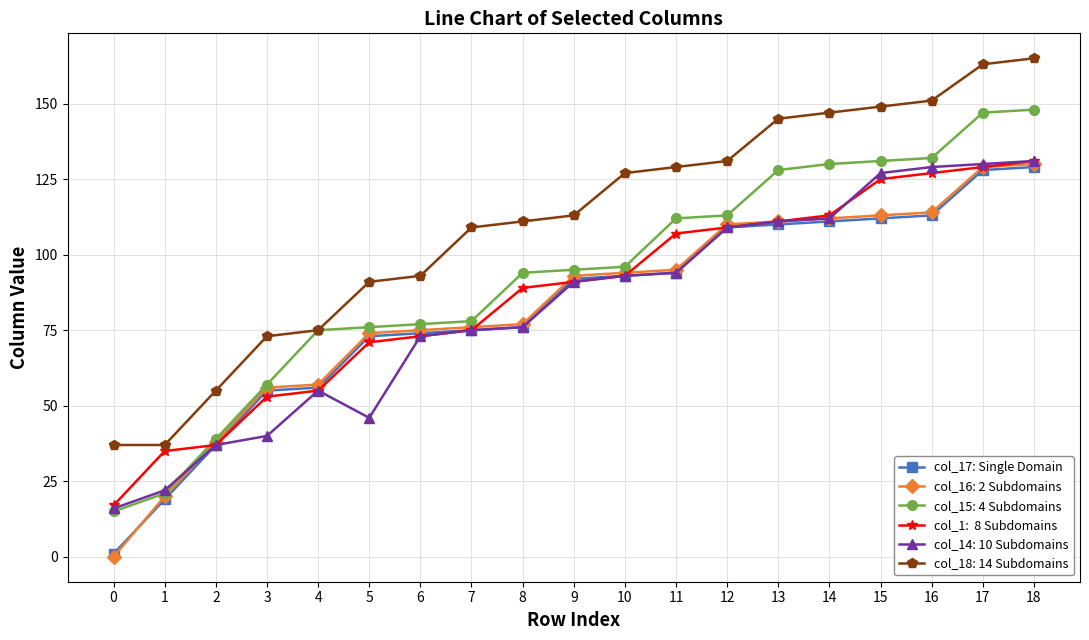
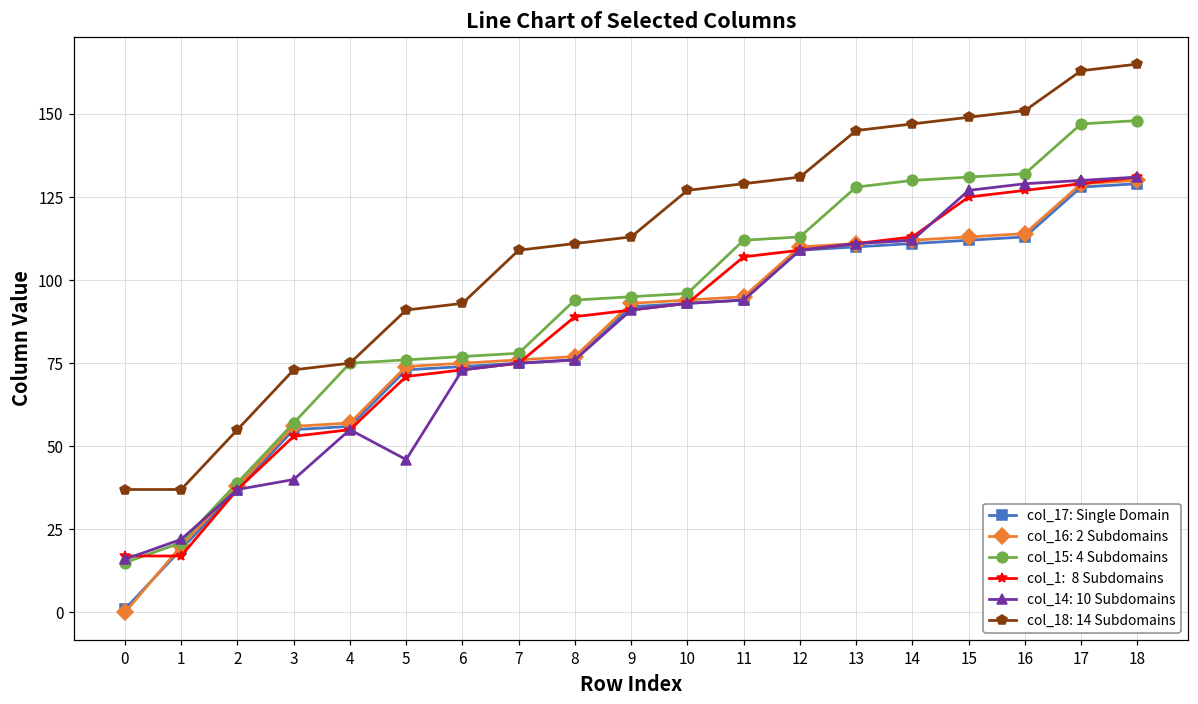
col_1: 8 Subdomains, 1: 35 -> 17
